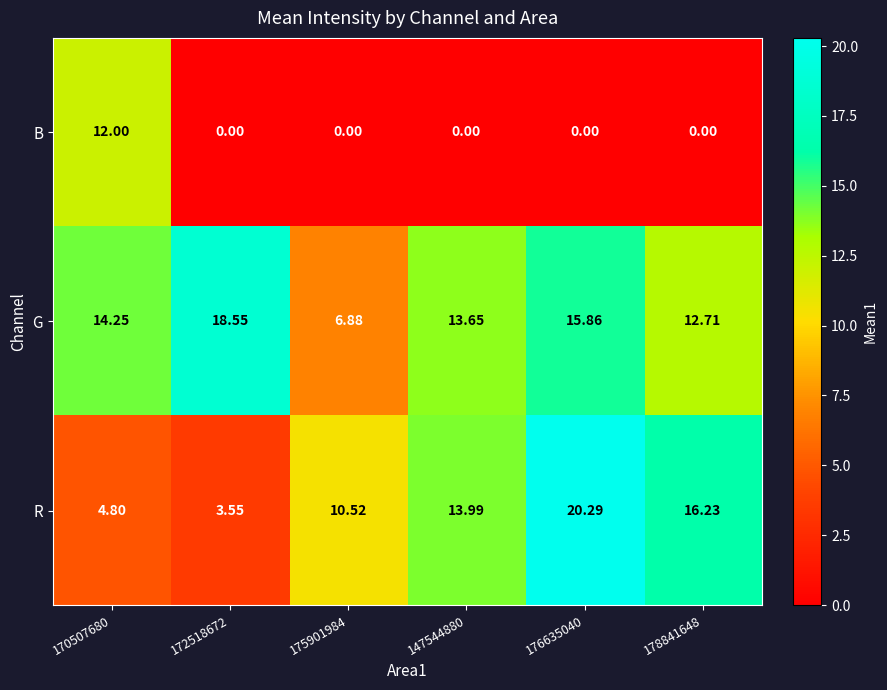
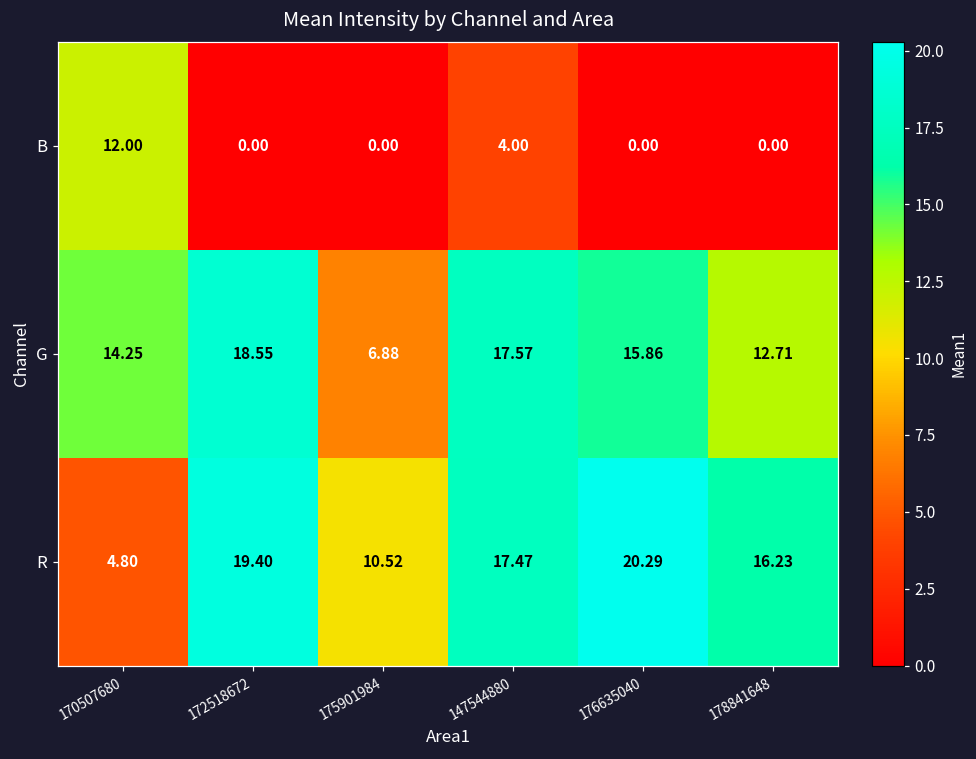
B, 147544880: 0.00 -> 4.00
G, 147544880: 13.65 -> 17.57
R, 172518672: 3.55 -> 19.40
R, 147544880: 13.99 -> 17.47
